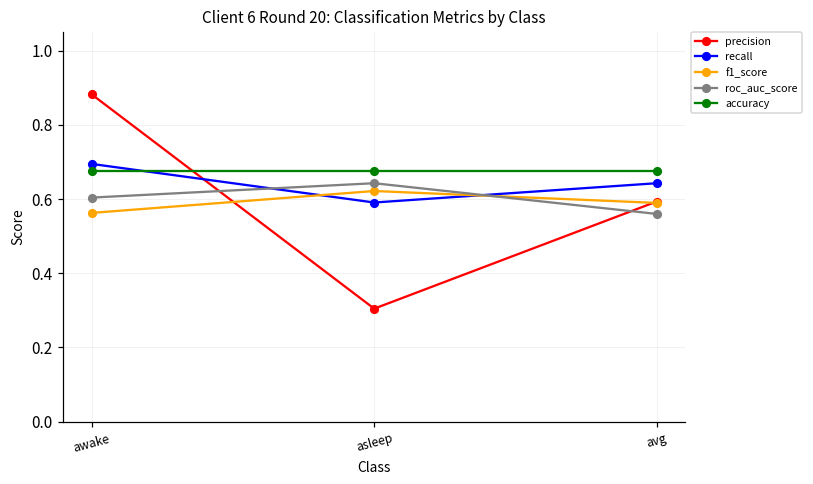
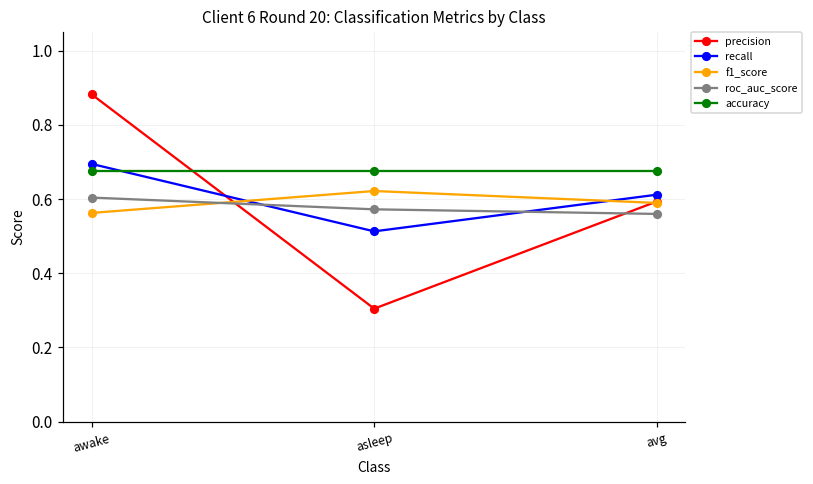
recall, asleep: 0.59 -> 0.51
roc_auc_score, asleep: 0.64 -> 0.57
recall, avg: 0.64 -> 0.61
